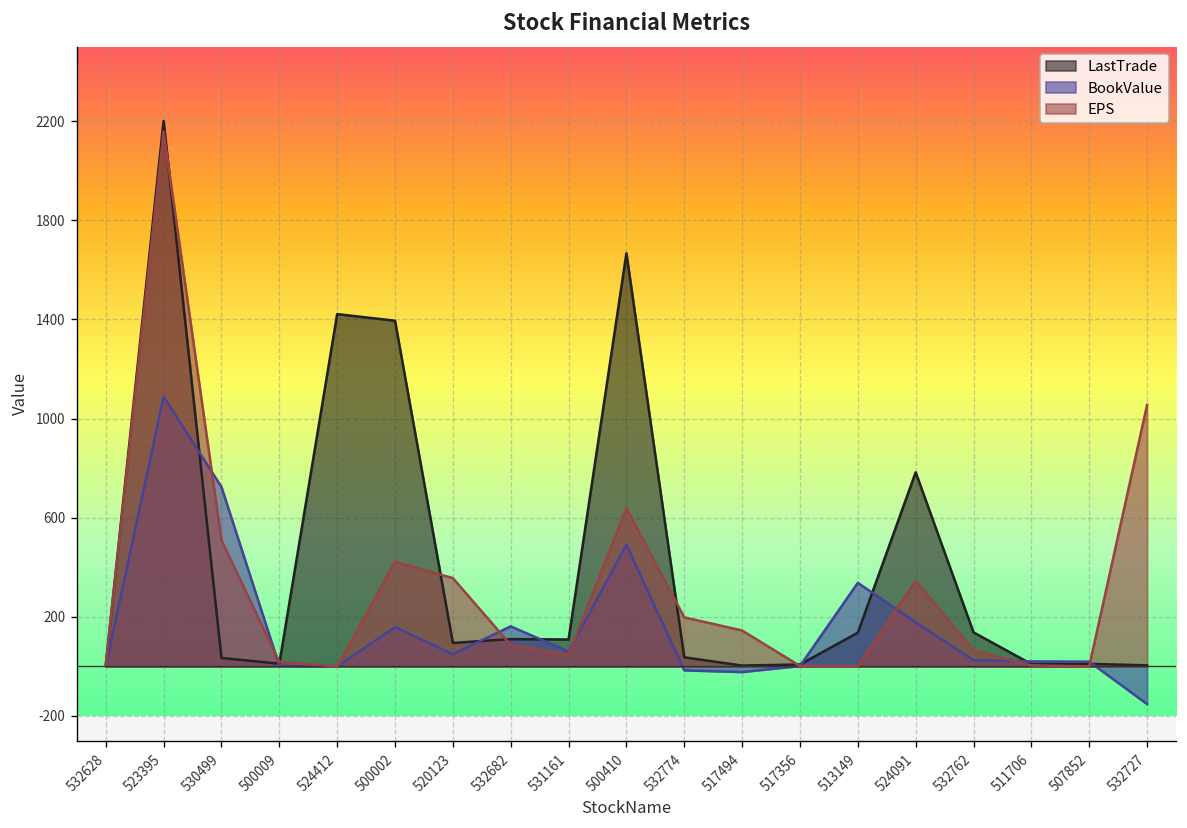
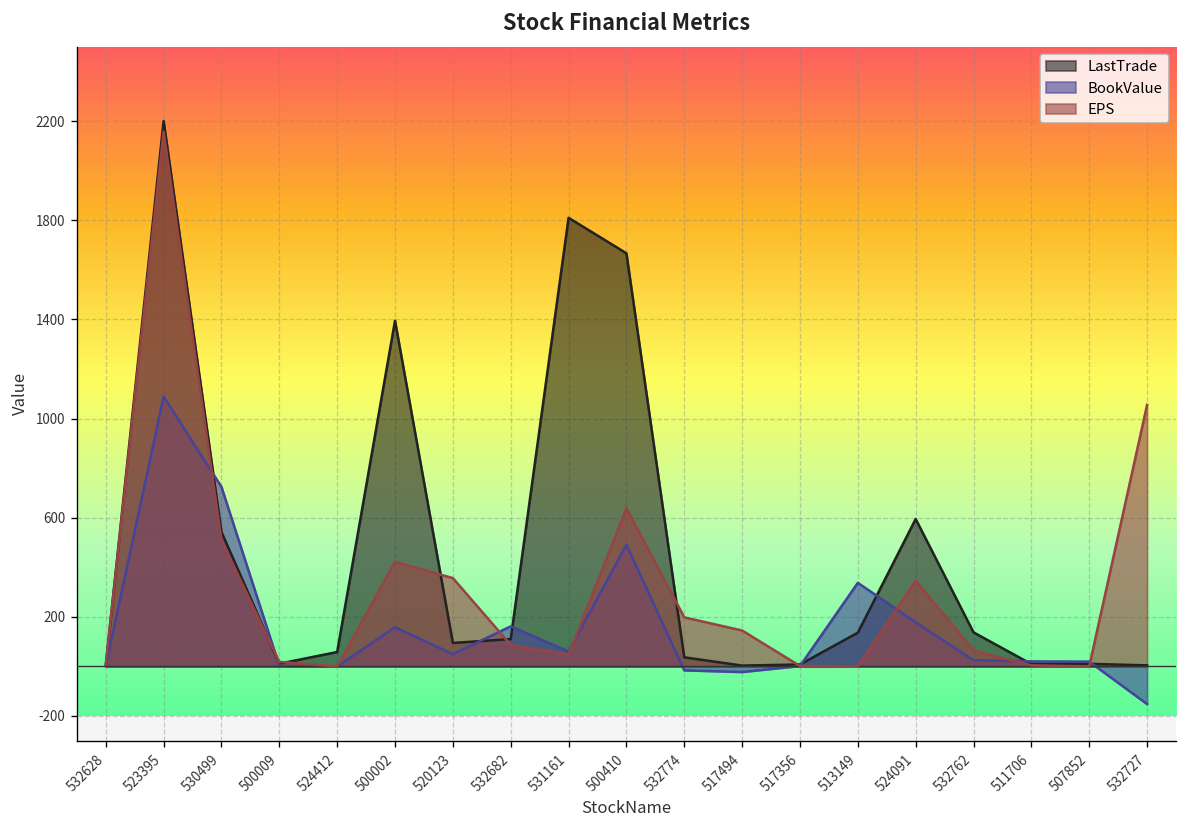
LastTrade, 530499: 30 -> 540
LastTrade, 524412: 1420 -> 60
LastTrade, 531161: 110 -> 1810
LastTrade, 524091: 780 -> 590
